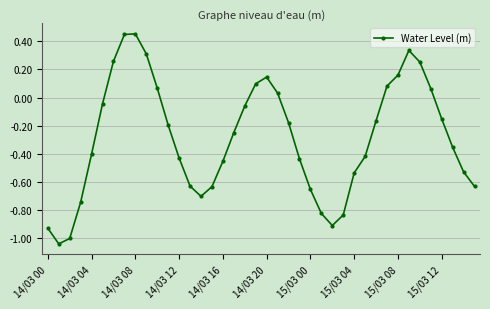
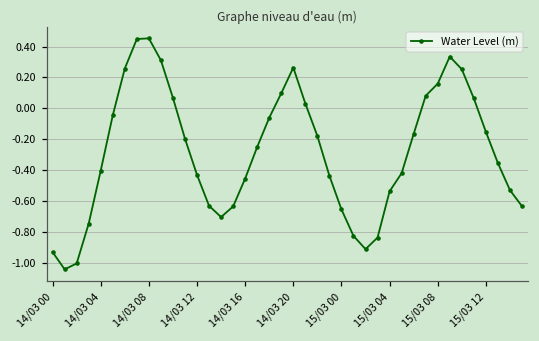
14/03 20: 0.15 -> 0.26
